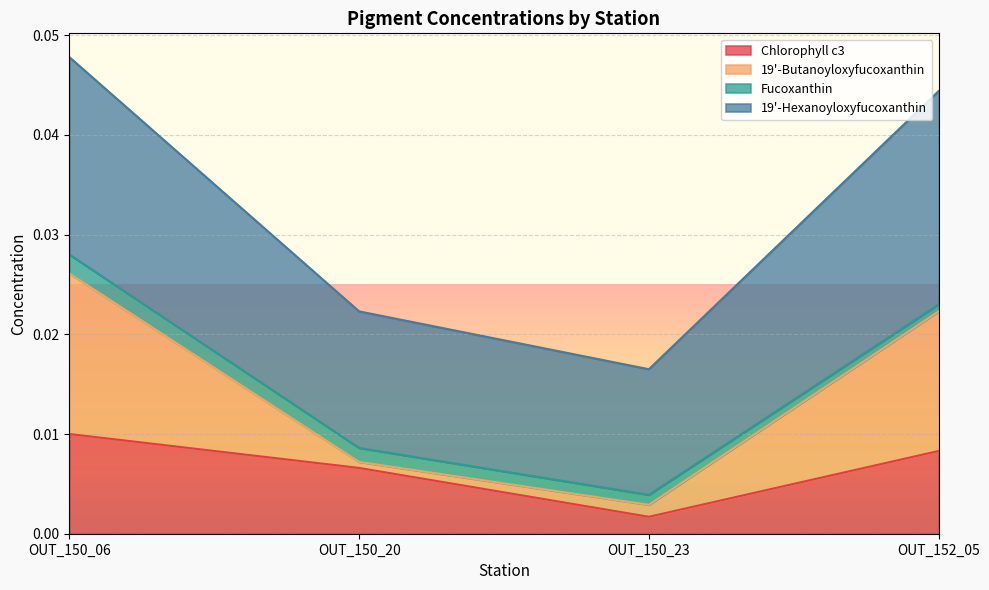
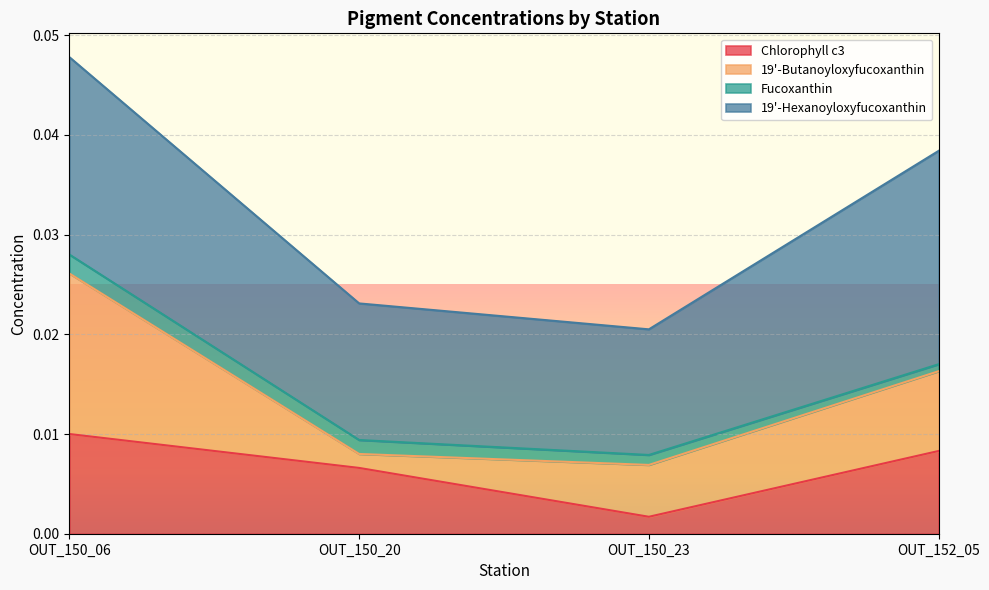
19'-Butanoyloxyfucoxanthin, OUT_150_20: 0.0006 -> 0.0014
19'-Butanoyloxyfucoxanthin, OUT_150_23: 0.001 -> 0.005
19'-Butanoyloxyfucoxanthin, OUT_152_05: 0.014 -> 0.008
